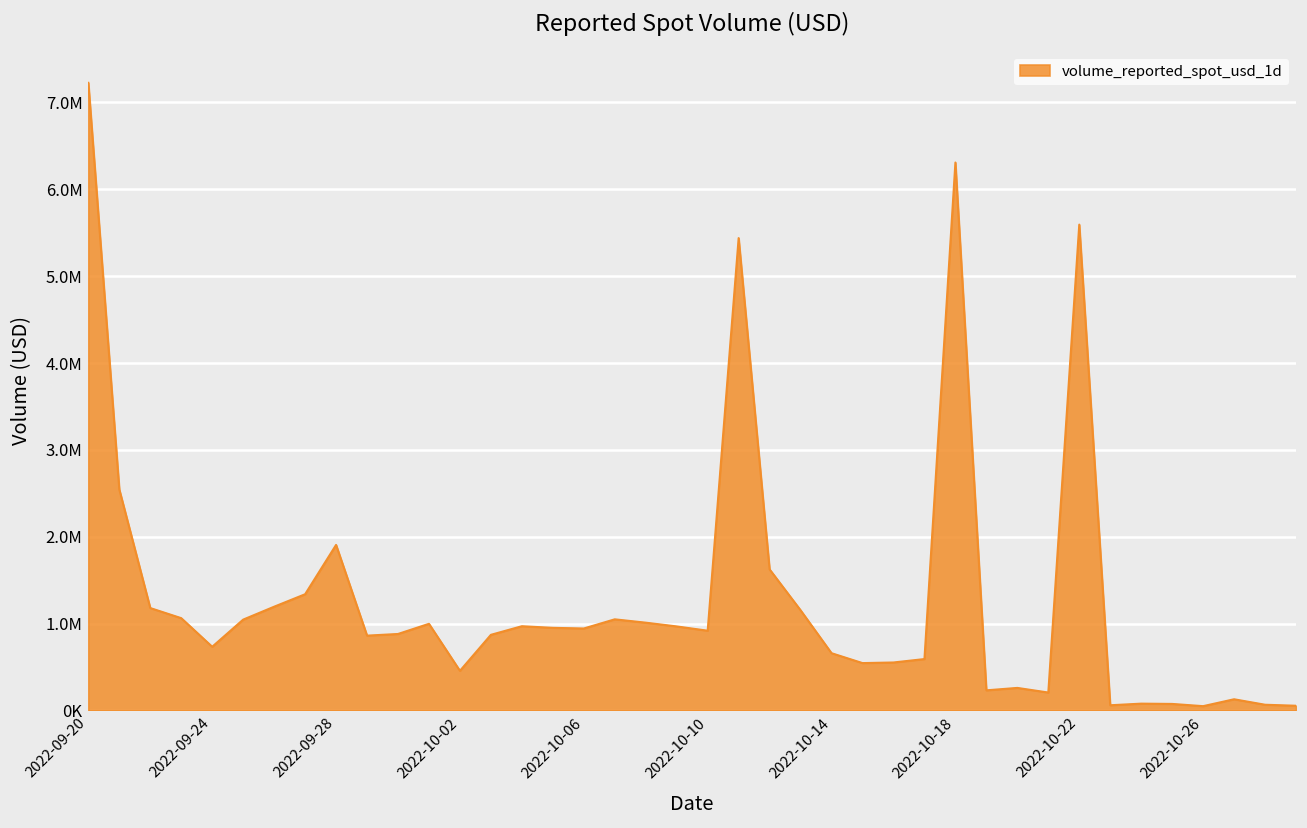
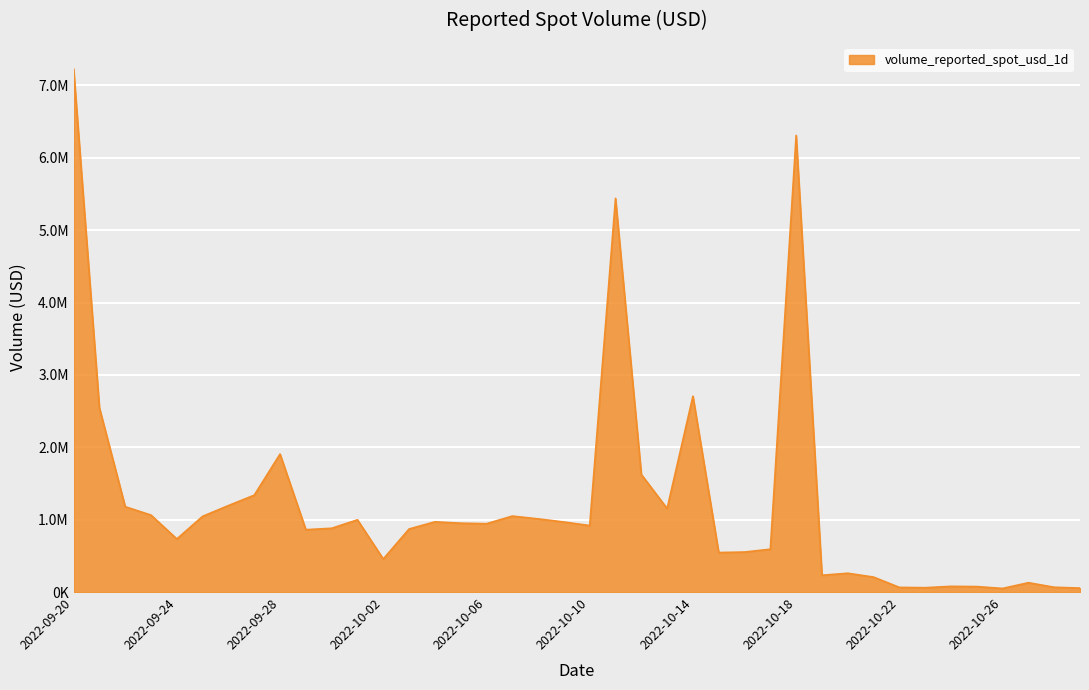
2022-10-14: 700000 -> 2700000
2022-10-22: 5600000 -> 100000
